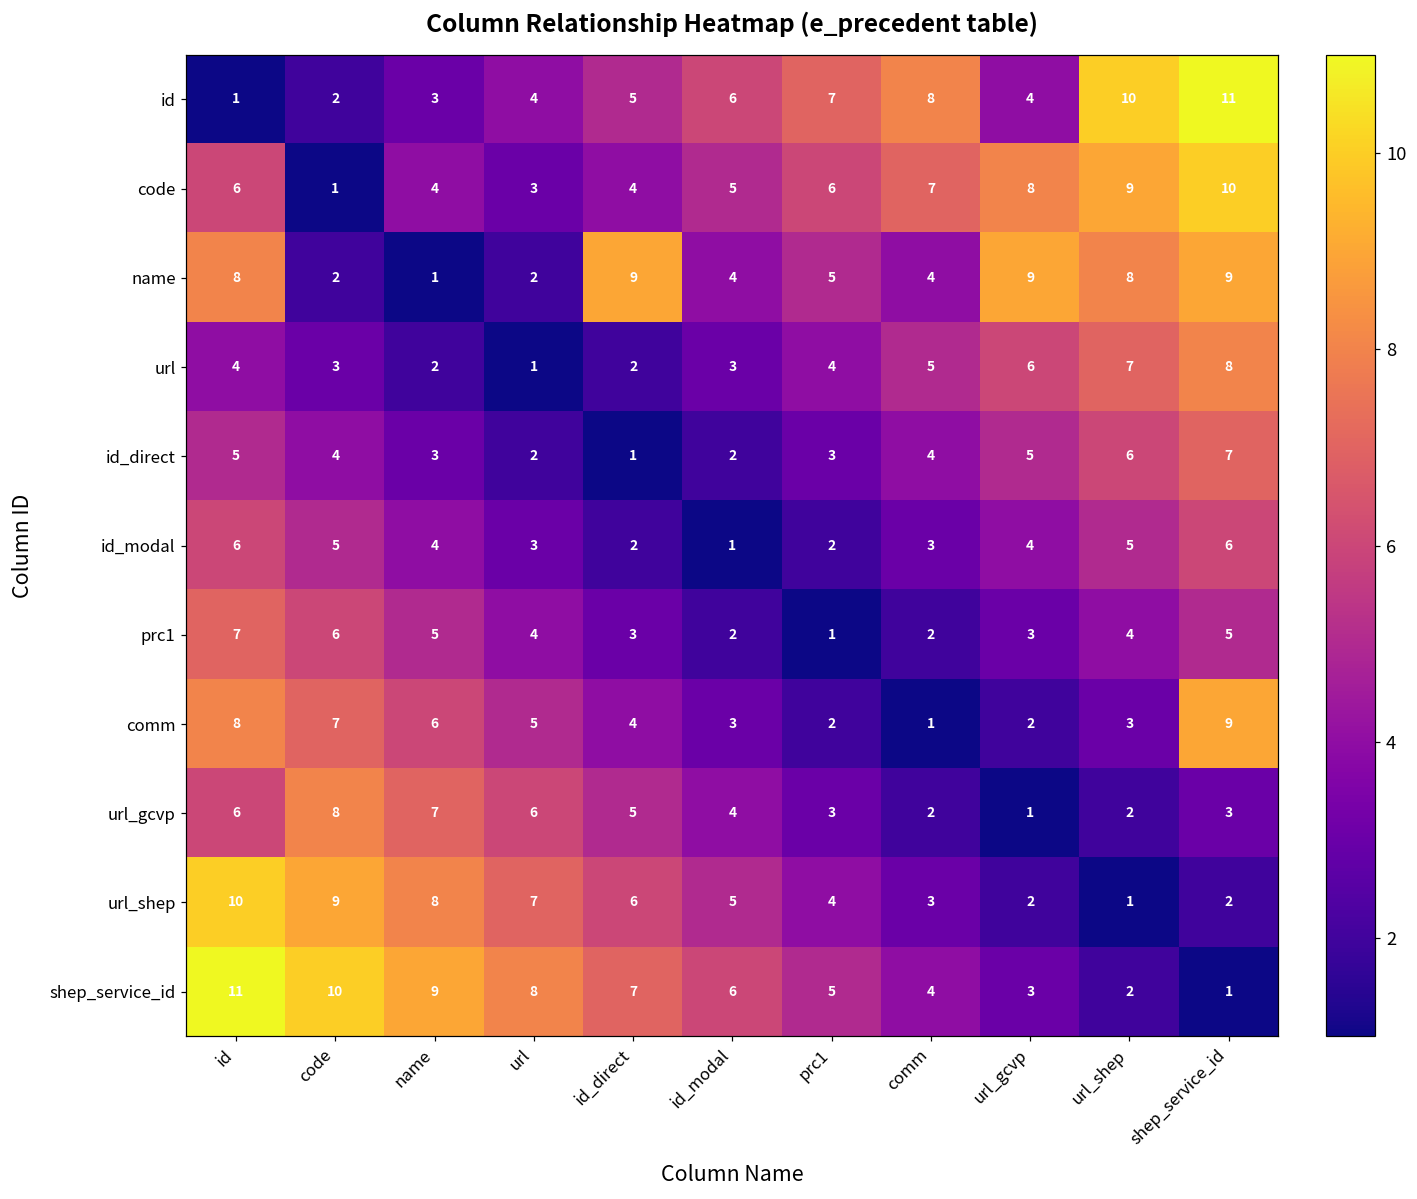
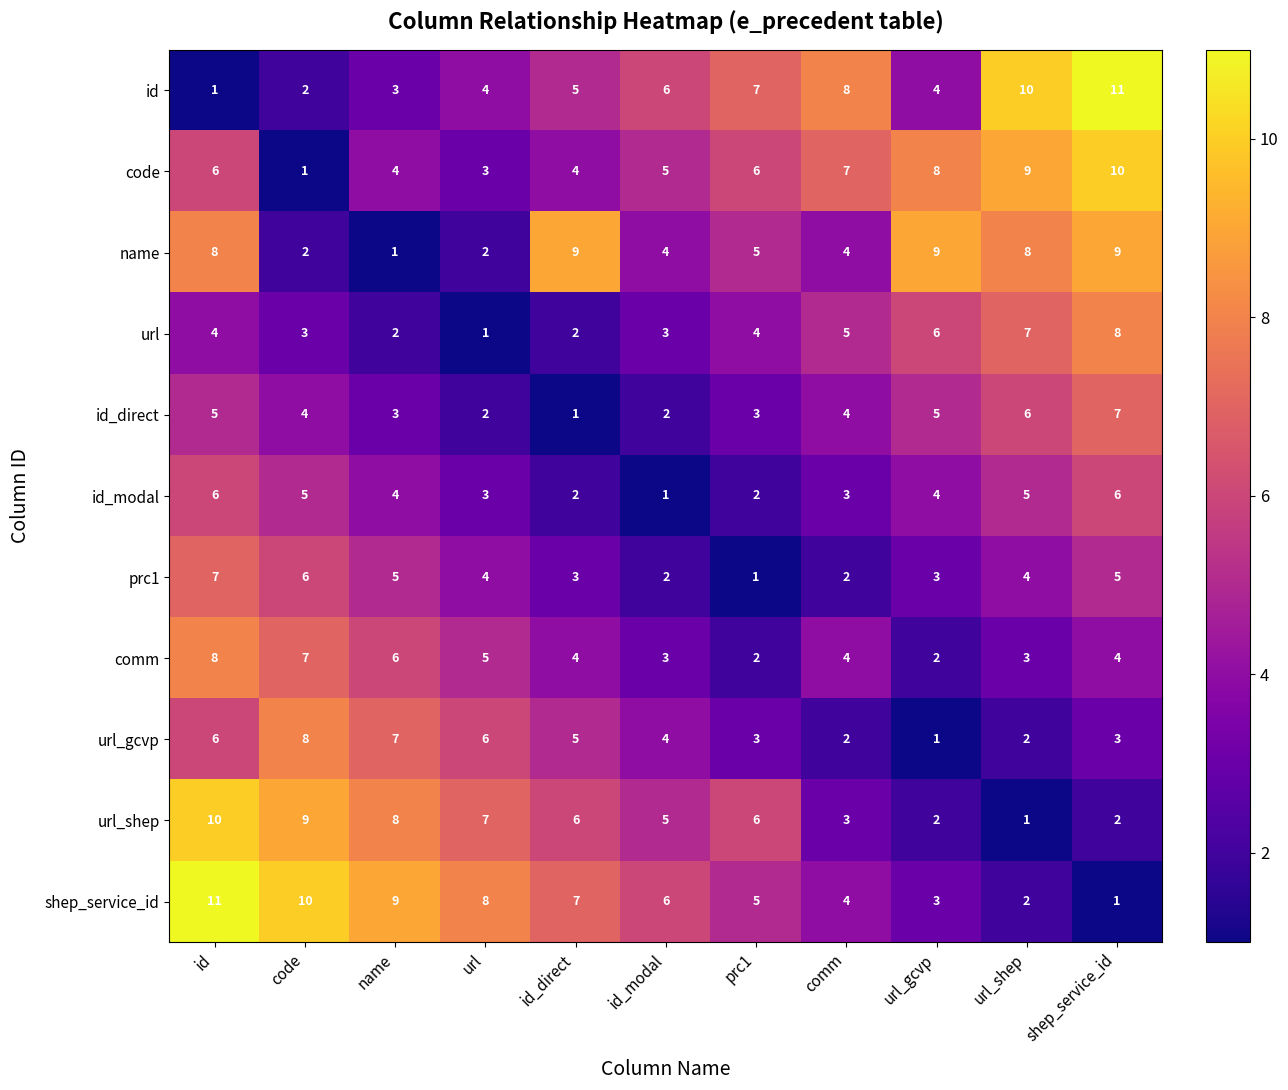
comm, comm: 1 -> 4
comm, shep_service_id: 9 -> 4
url_shep, prc1: 4 -> 6
